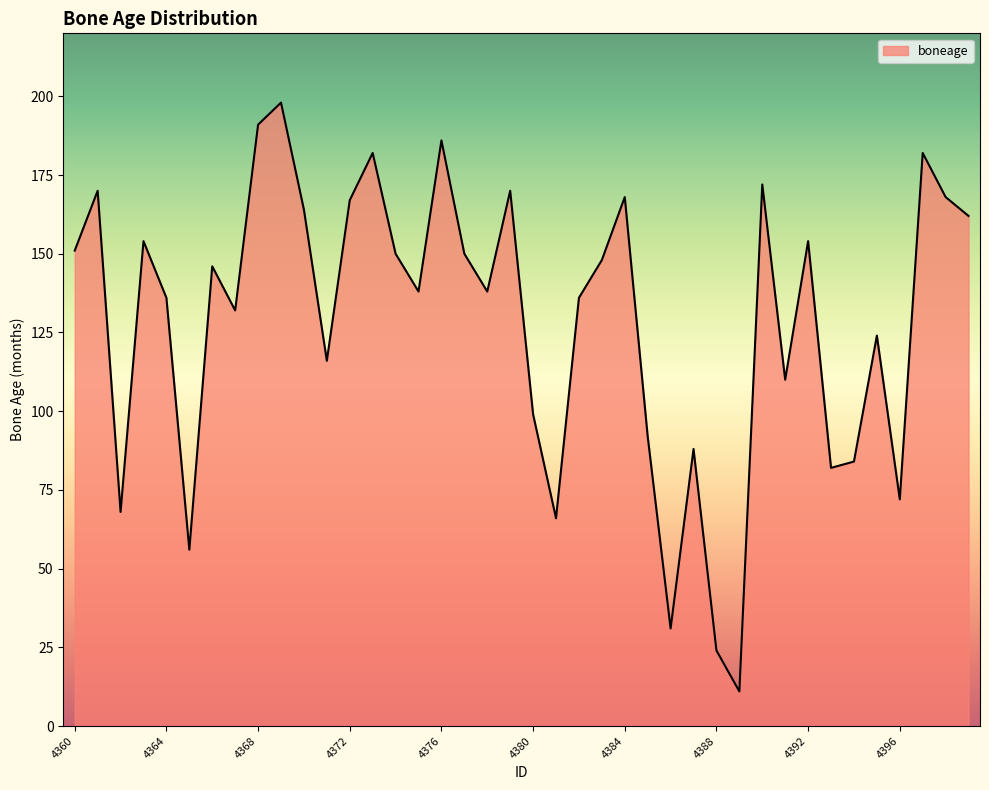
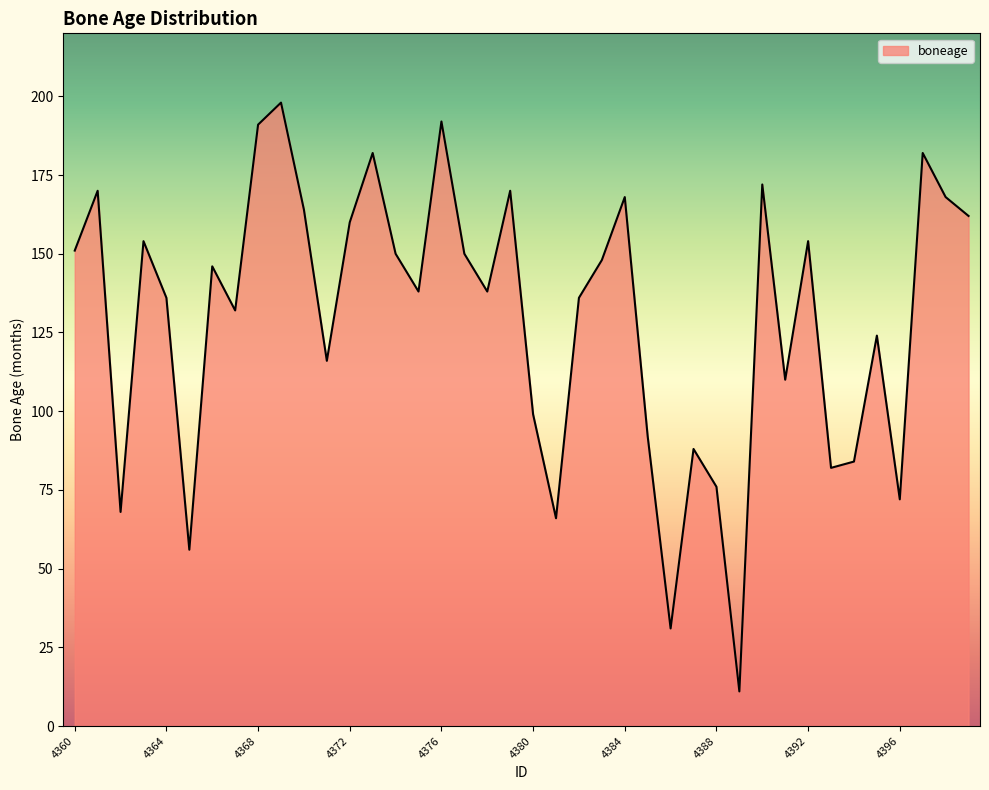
4372: 167 -> 160
4376: 186 -> 192
4388: 24 -> 76
